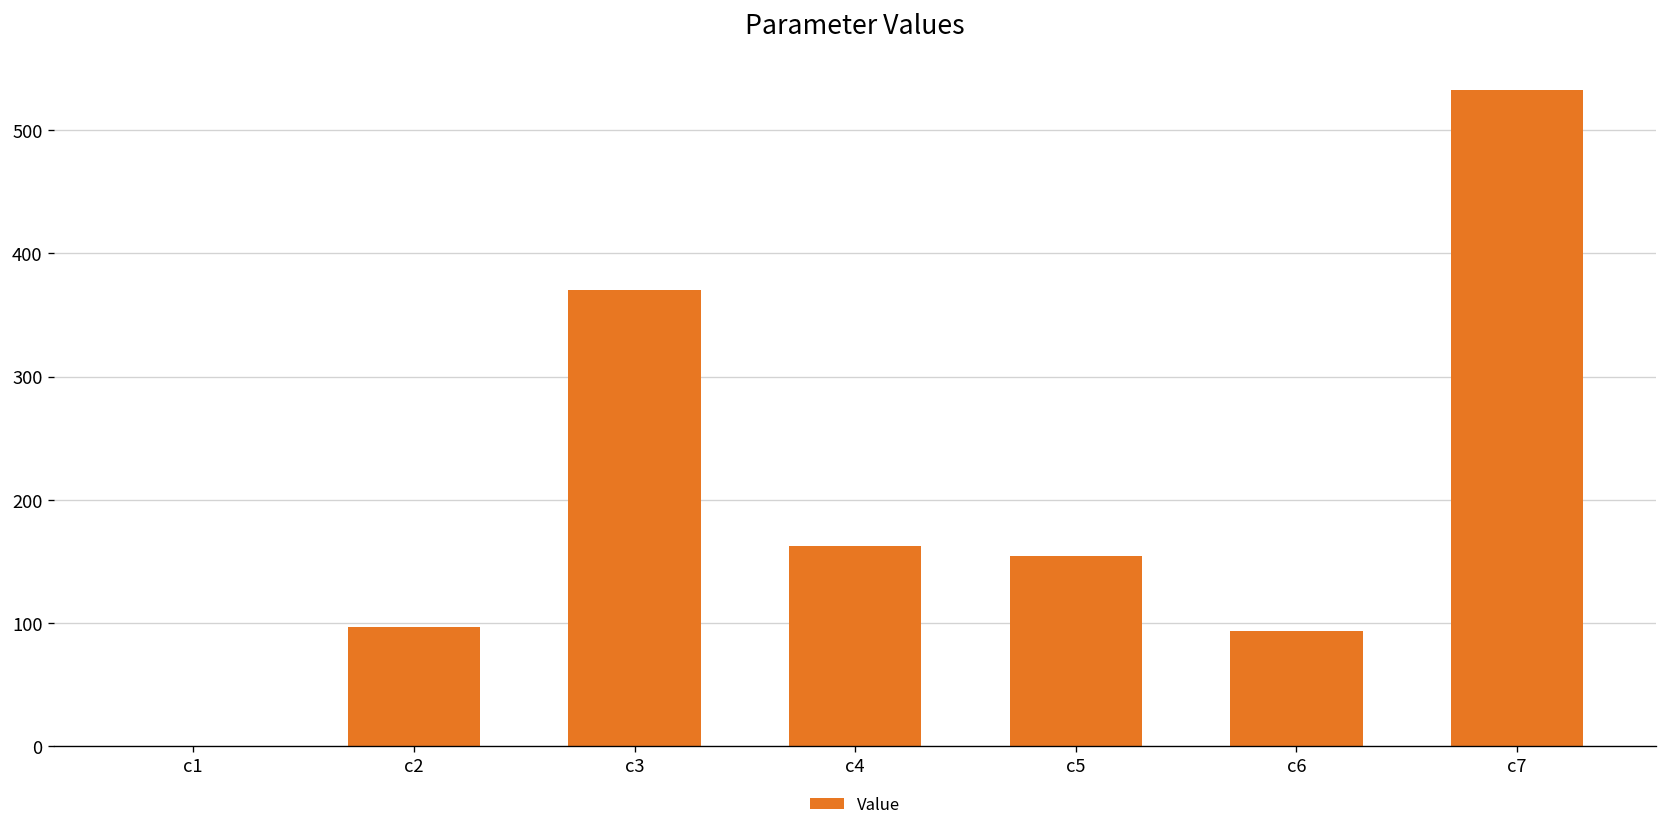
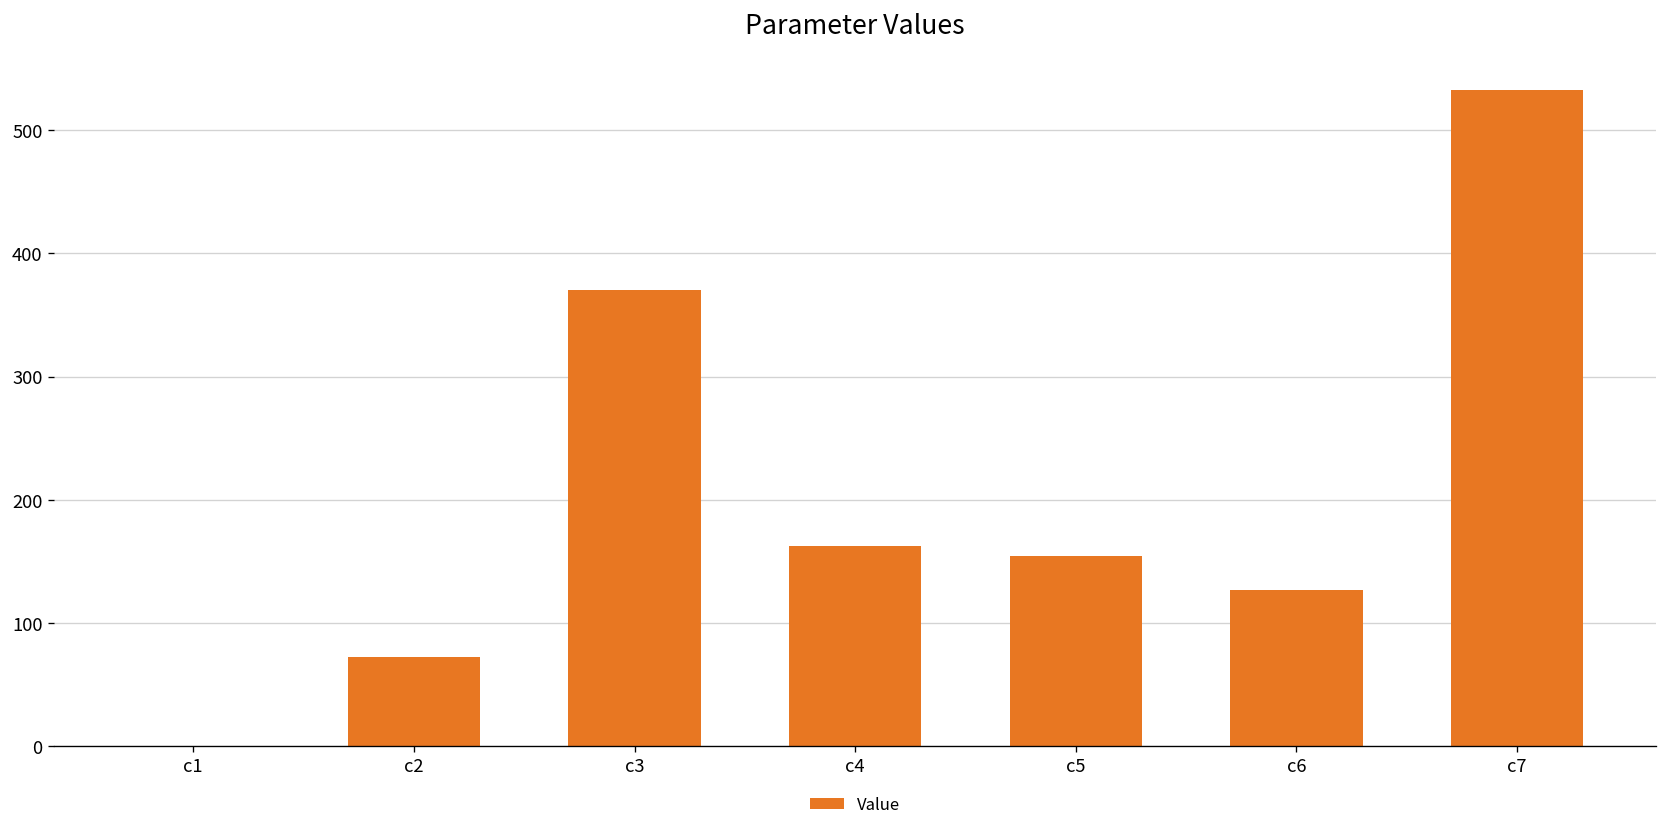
c2: 97 -> 72
c6: 93 -> 127
